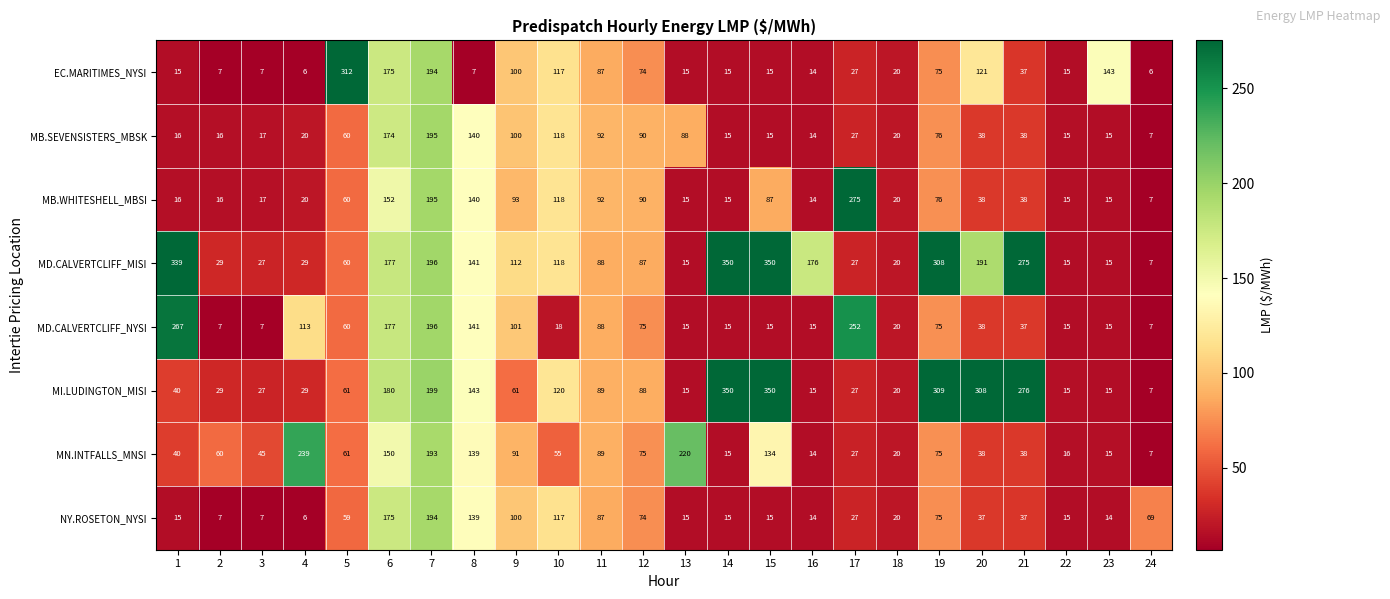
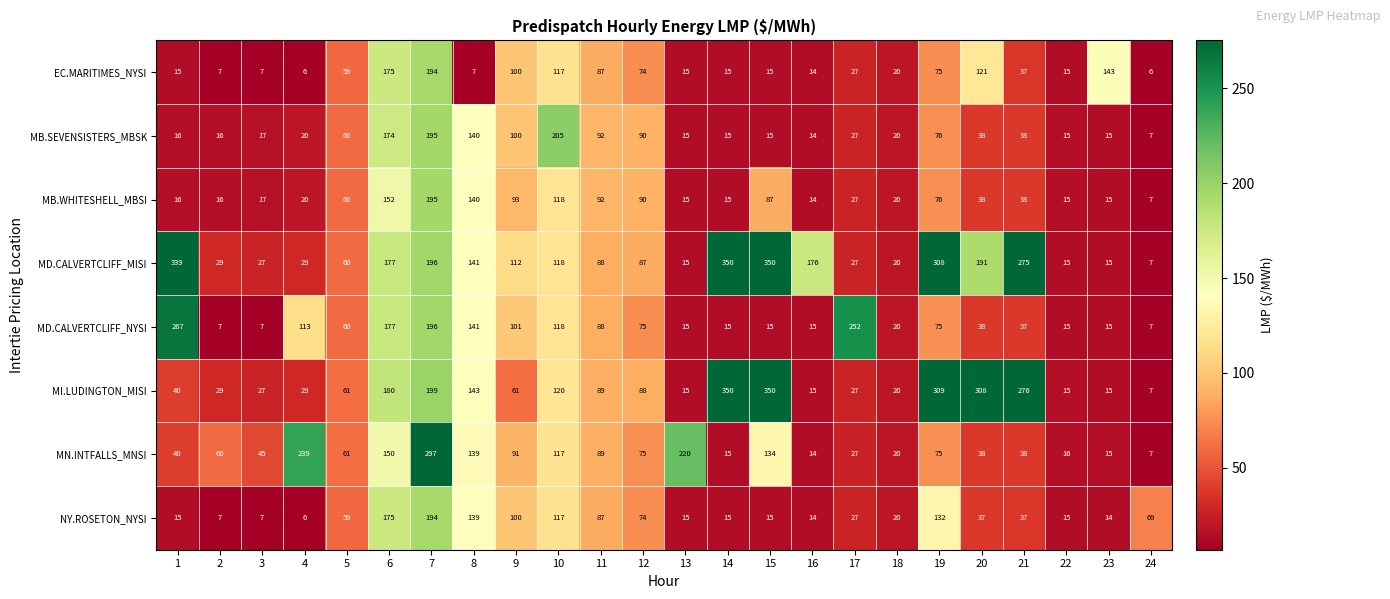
EC.MARITIMES_NYSI, 5: 312 -> 59
MB.SEVENSISTERS_MBSK, 10: 118 -> 205
MB.SEVENSISTERS_MBSK, 13: 88 -> 15
MB.WHITESHELL_MBSI, 17: 275 -> 27
MD.CALVERTCLIFF_NYSI, 10: 18 -> 118
MN.INTFALLS_MNSI, 7: 193 -> 297
MN.INTFALLS_MNSI, 10: 55 -> 117
NY.ROSETON_NYSI, 19: 75 -> 132
